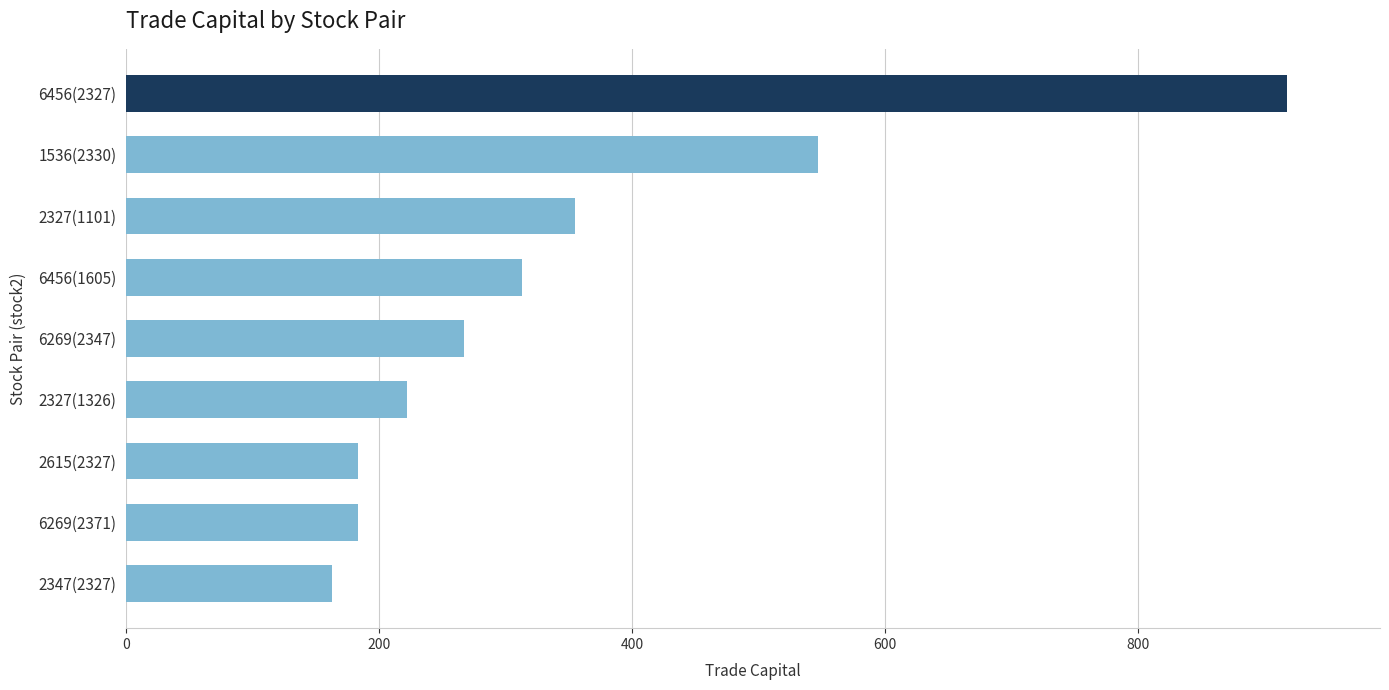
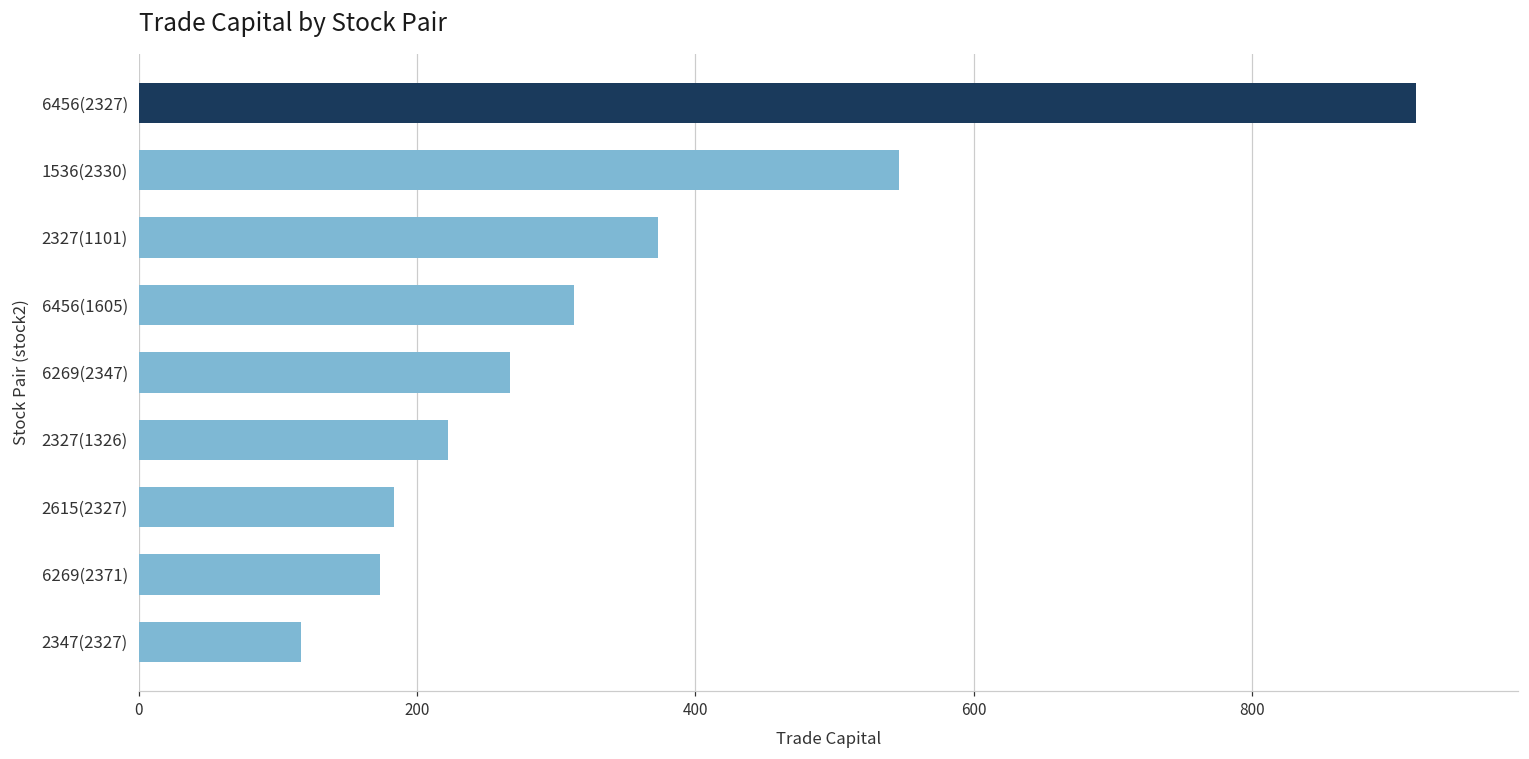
2327(1101): 354 -> 373
6269(2371): 183 -> 173
2347(2327): 163 -> 117
